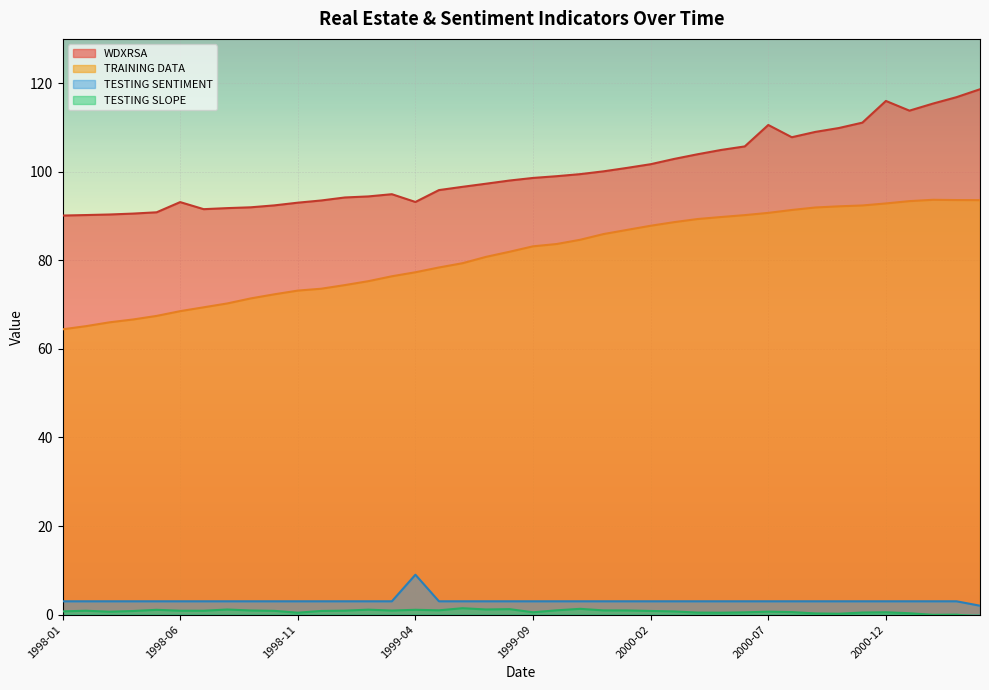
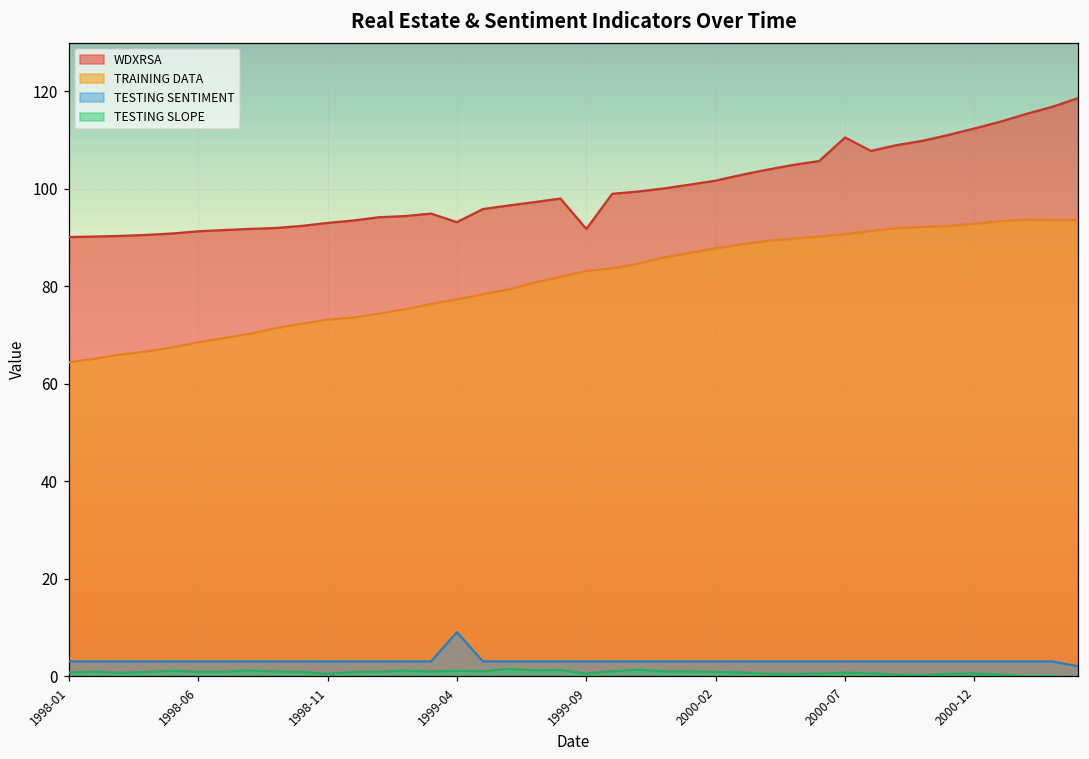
WDXRSA, 1998-06: 93 -> 91
WDXRSA, 1999-09: 99 -> 92
WDXRSA, 2000-12: 116 -> 112
